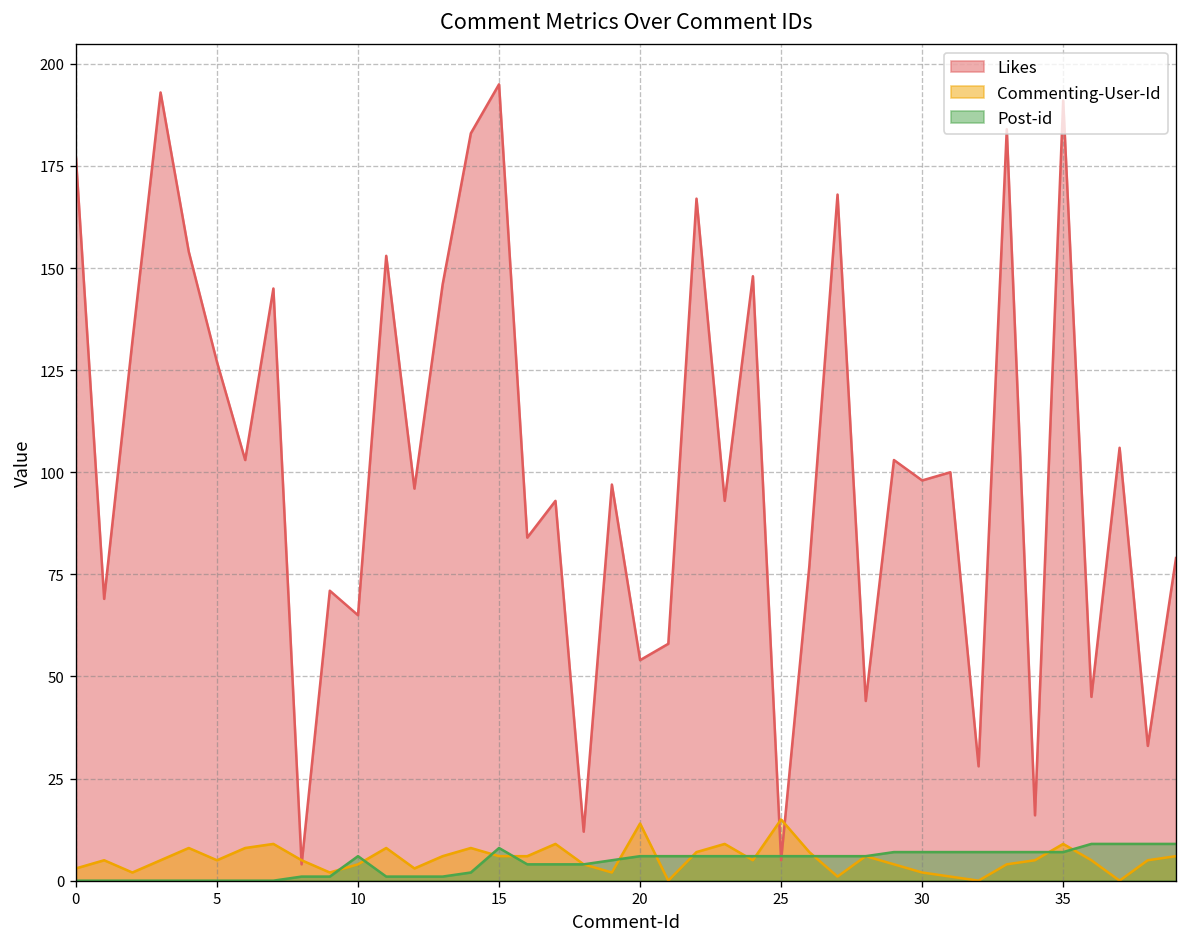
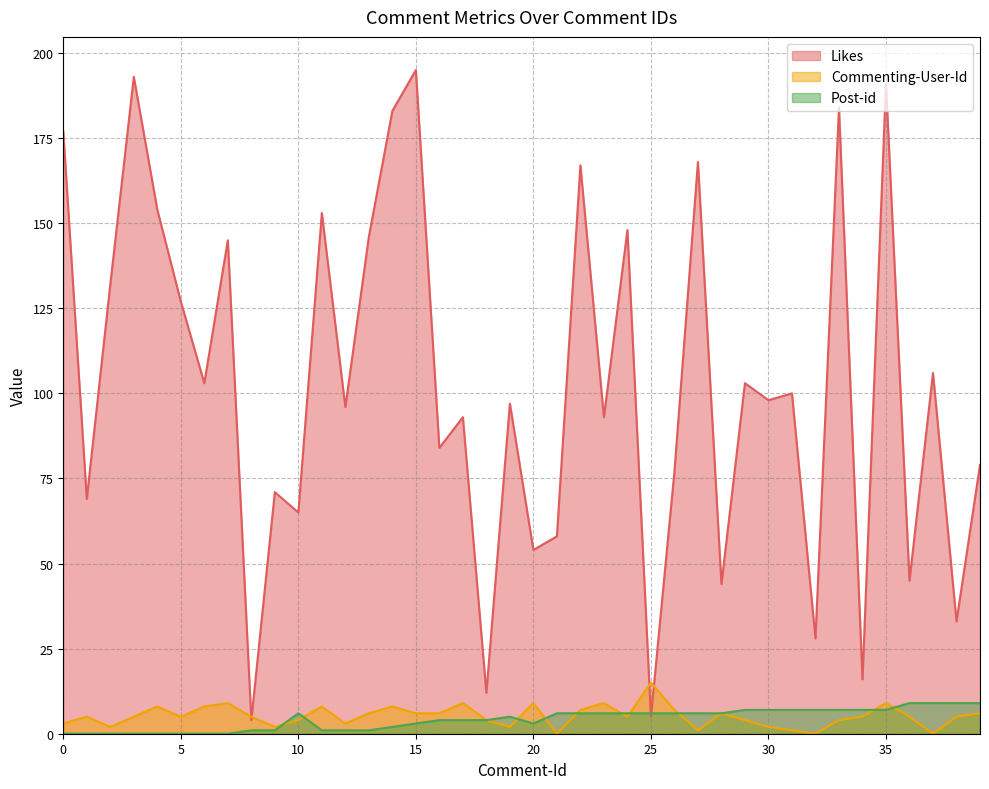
Post-id, 15: 8 -> 3
Commenting-User-Id, 20: 14 -> 9
Post-id, 20: 6 -> 3
